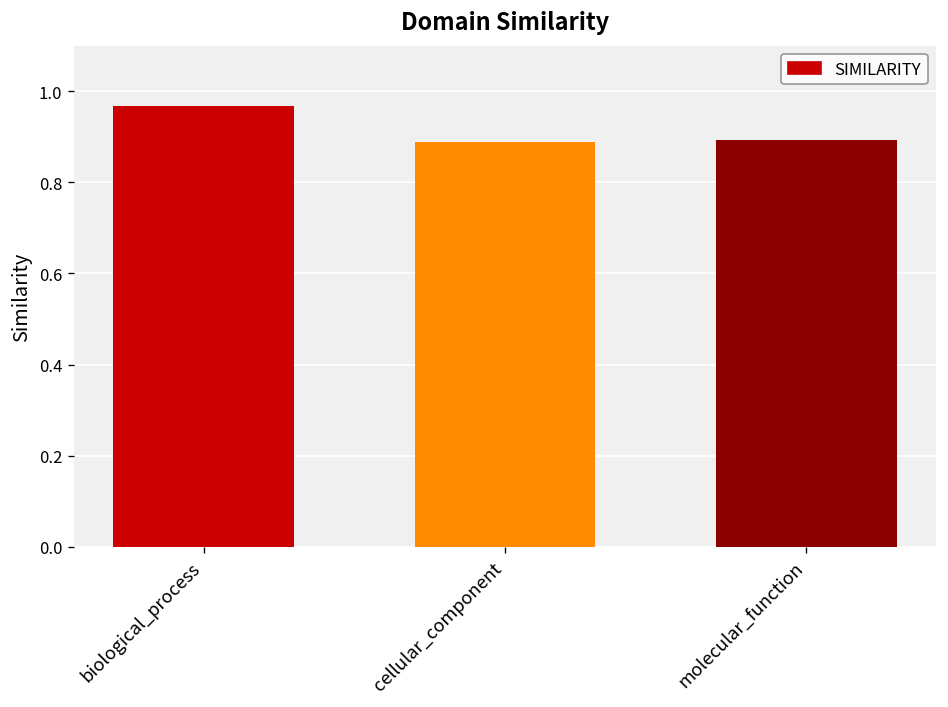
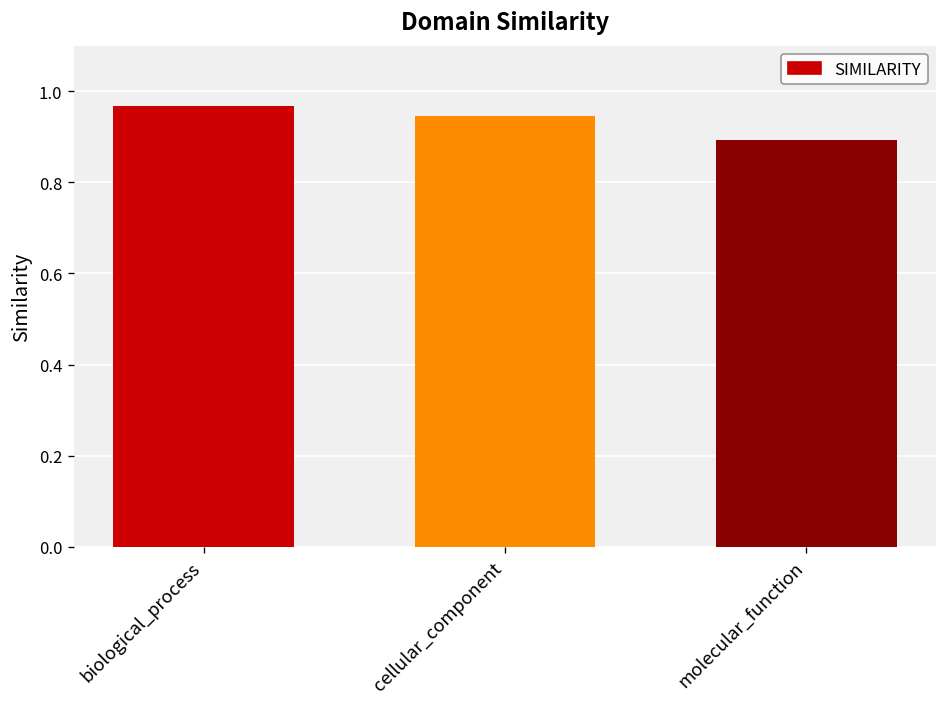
cellular_component: 0.89 -> 0.95
